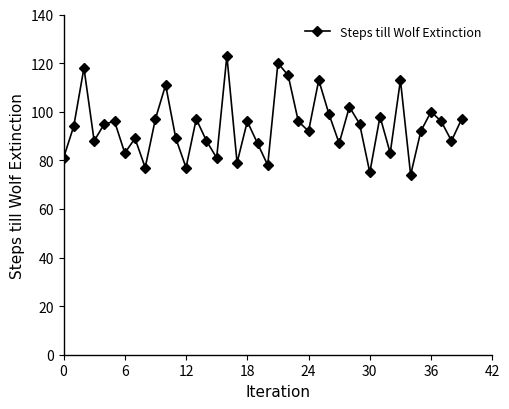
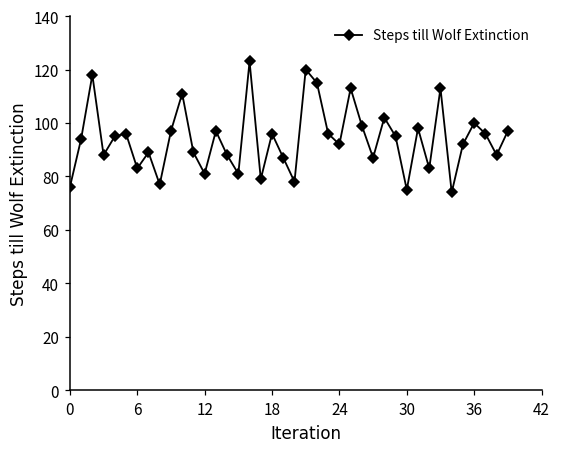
0: 81 -> 76
12: 77 -> 81
